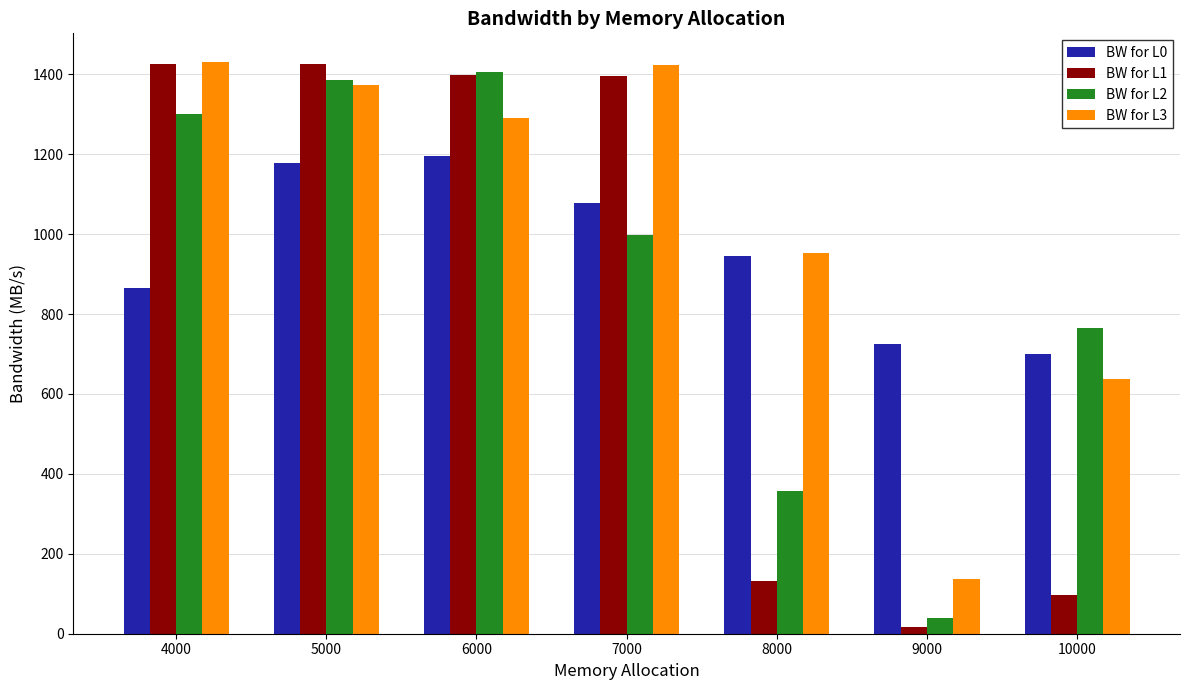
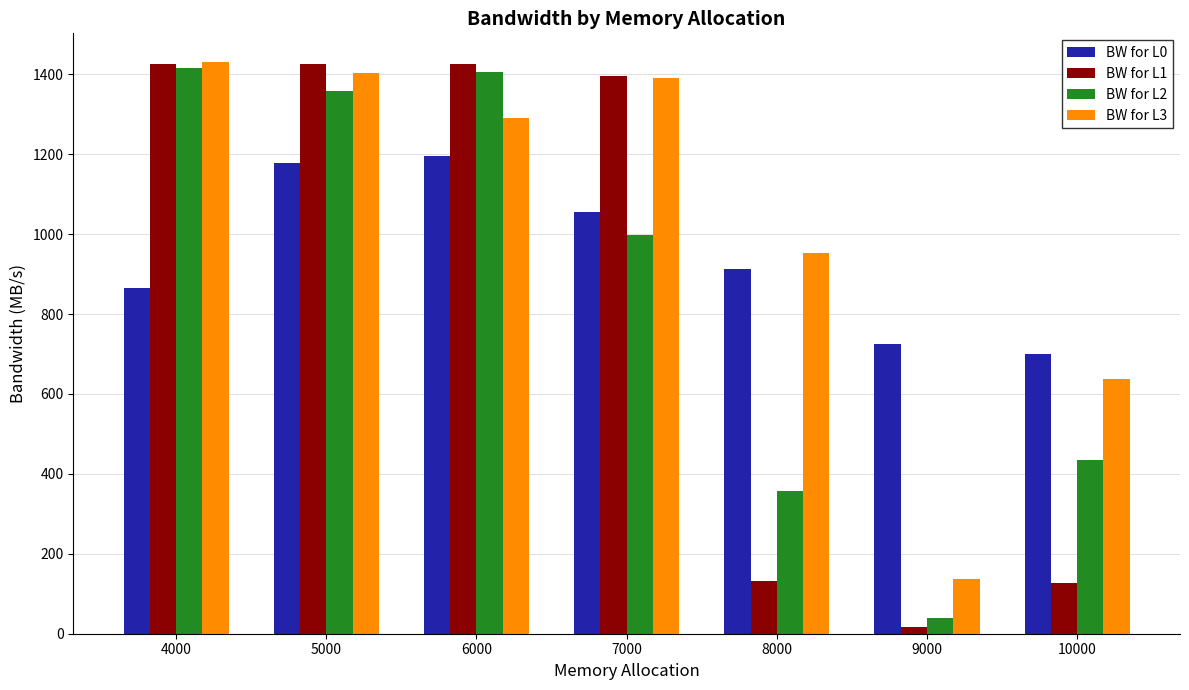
BW for L2, 4000: 1300 -> 1420
BW for L2, 5000: 1390 -> 1360
BW for L3, 5000: 1370 -> 1400
BW for L1, 6000: 1400 -> 1430
BW for L0, 7000: 1080 -> 1060
BW for L3, 7000: 1420 -> 1390
BW for L0, 8000: 950 -> 910
BW for L1, 10000: 100 -> 130
BW for L2, 10000: 770 -> 430
